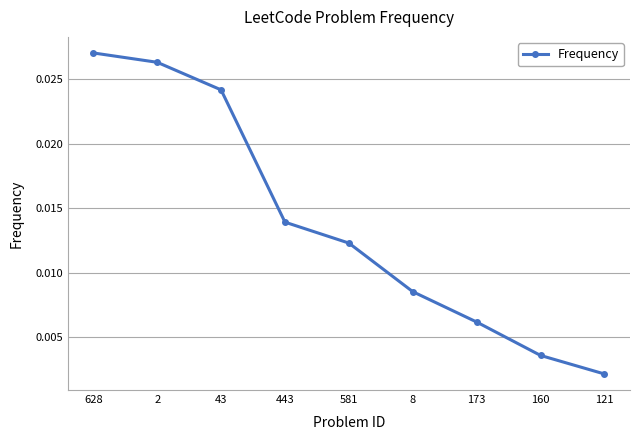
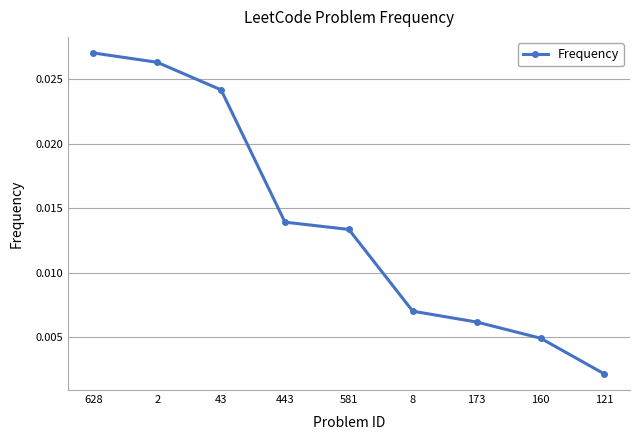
581: 0.0123 -> 0.0133
8: 0.0085 -> 0.0070
160: 0.0036 -> 0.0049
